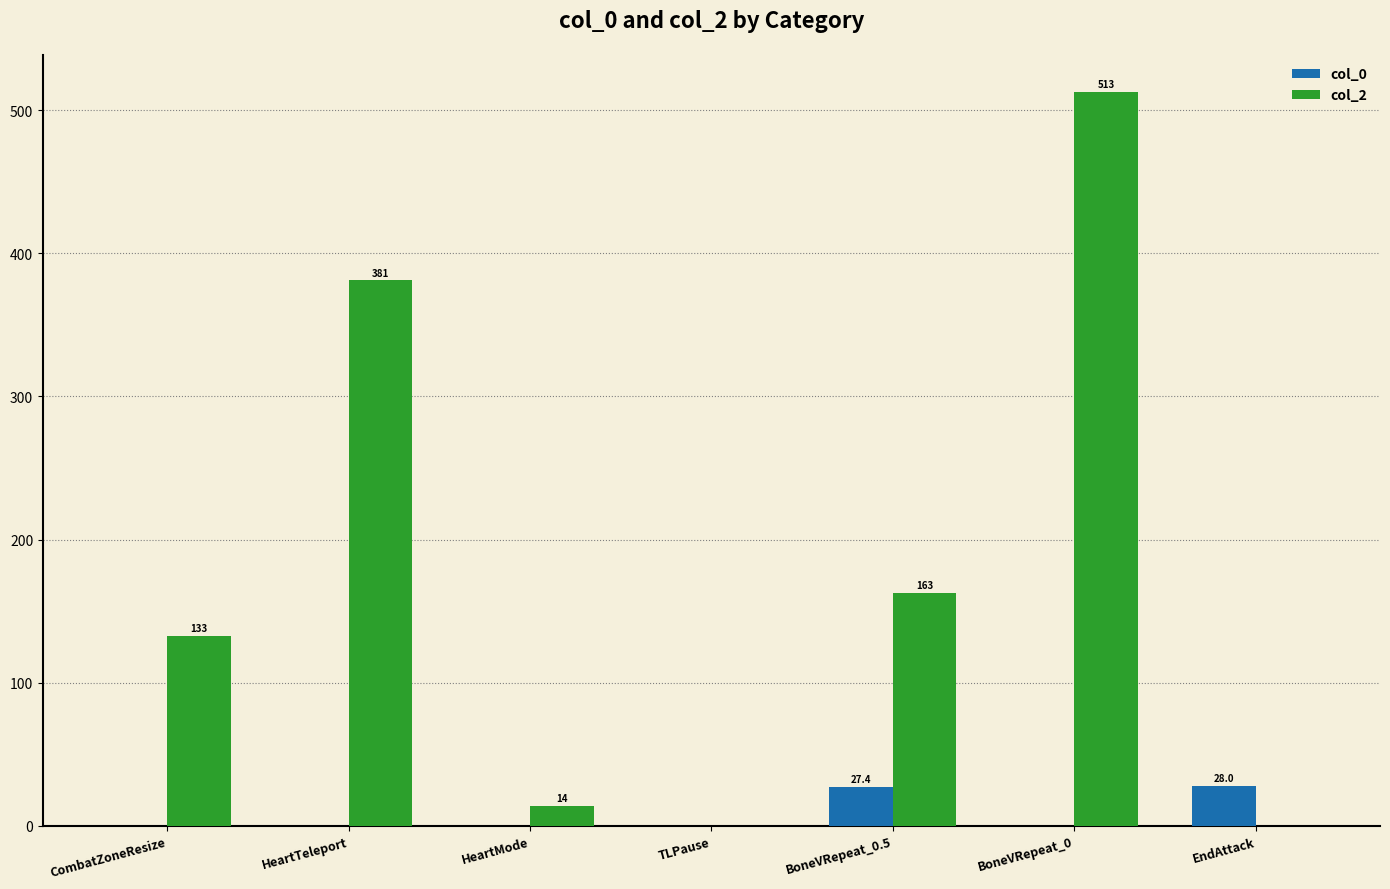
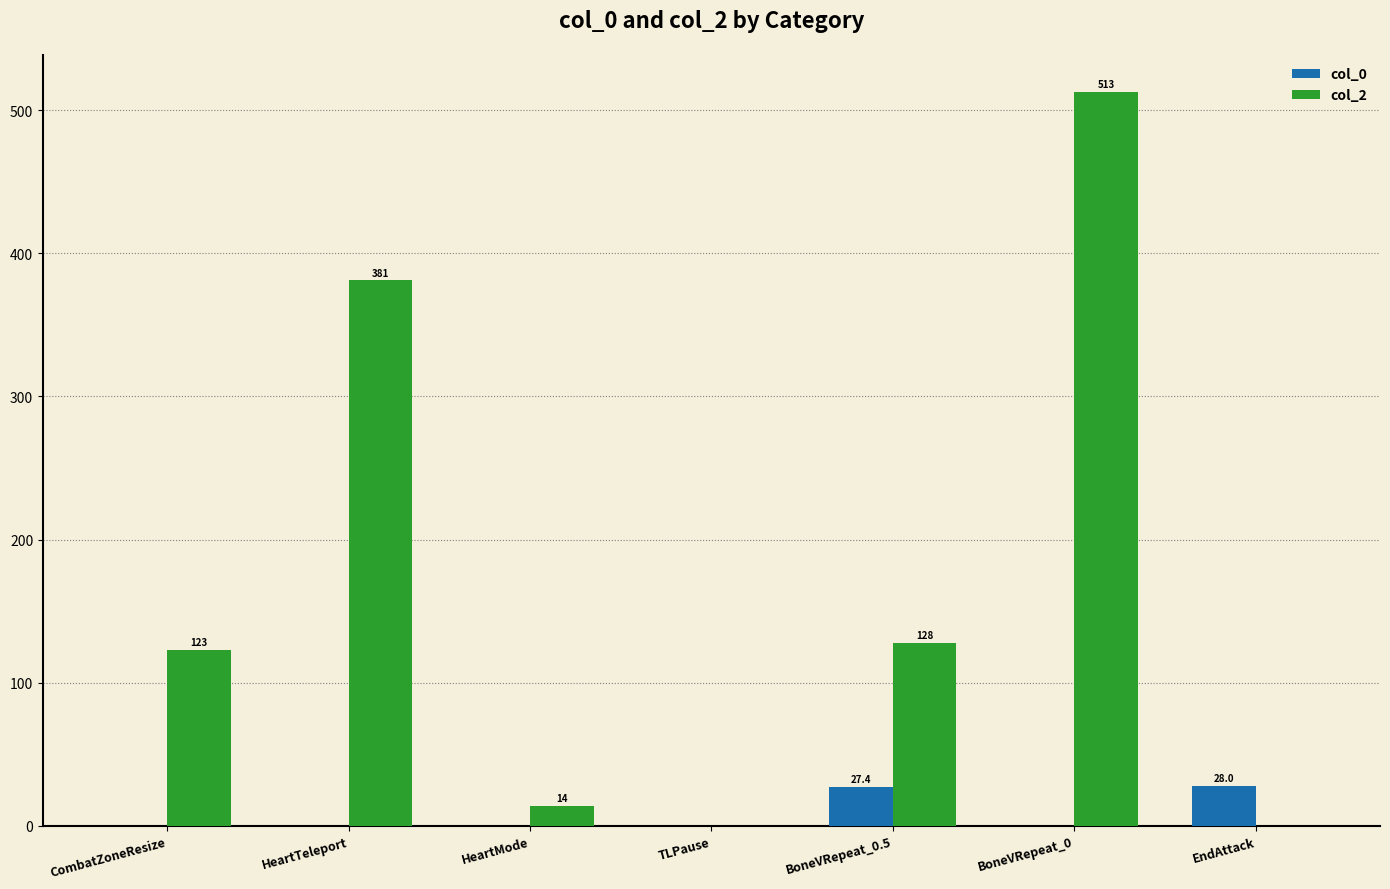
col_2, CombatZoneResize: 133 -> 123
col_2, BoneVRepeat_0.5: 163 -> 128
